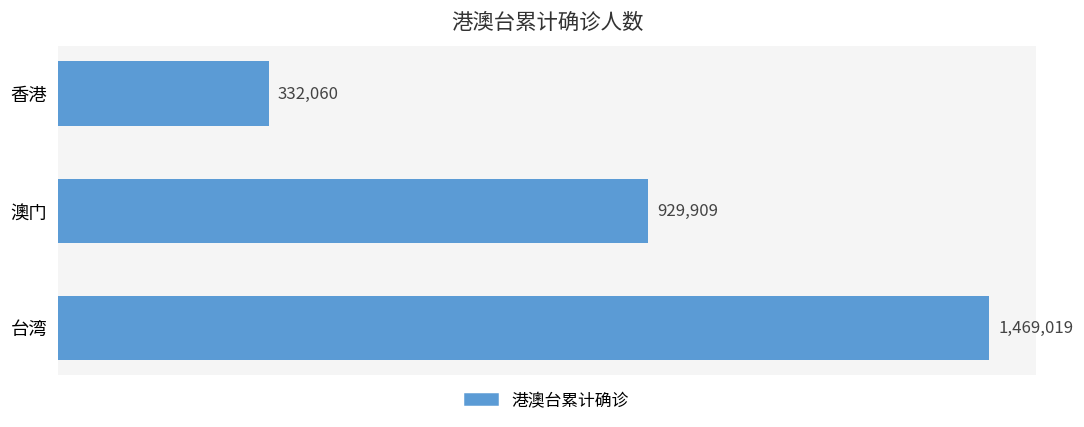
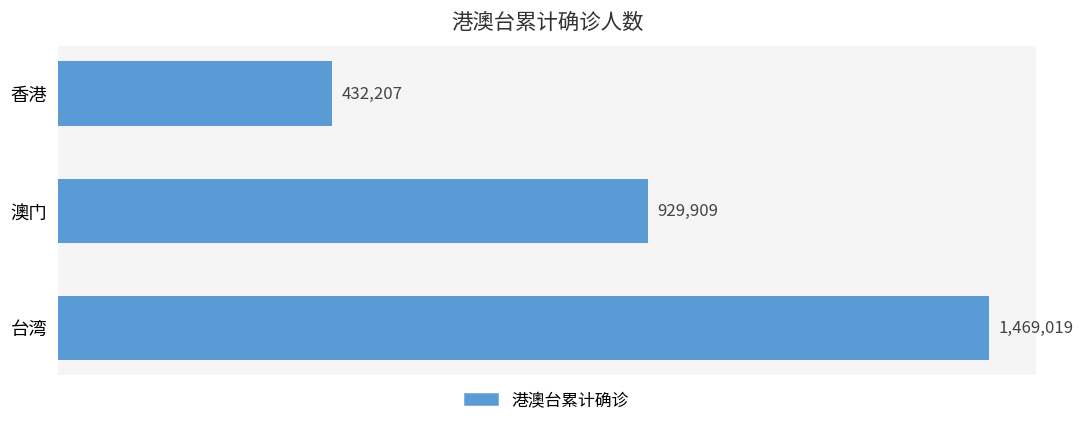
香港: 332,060 -> 432,207
